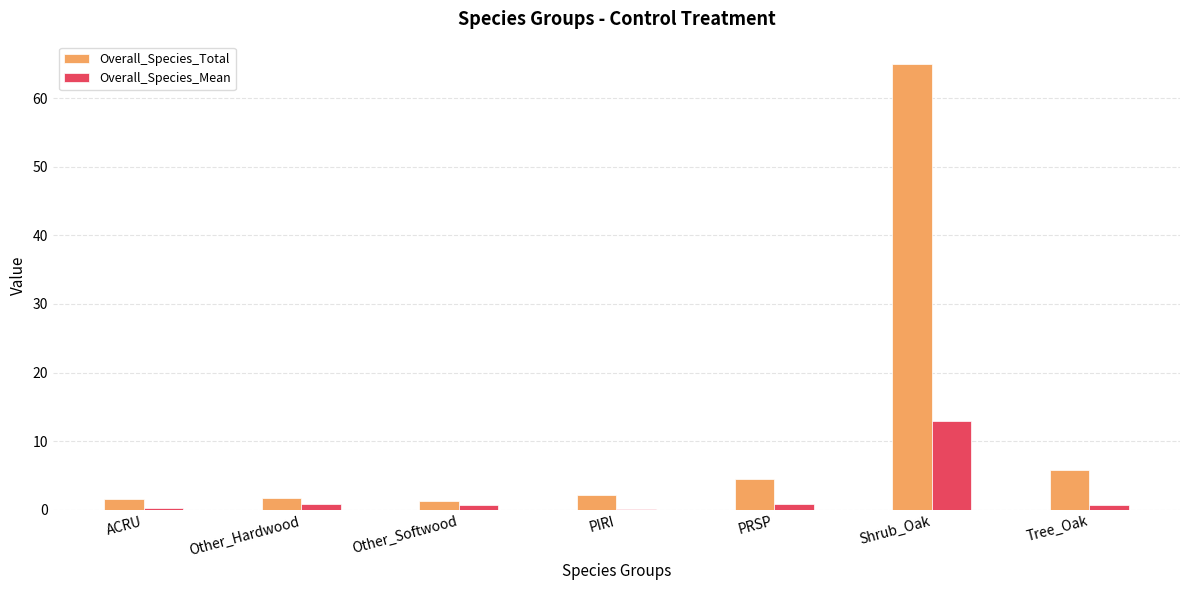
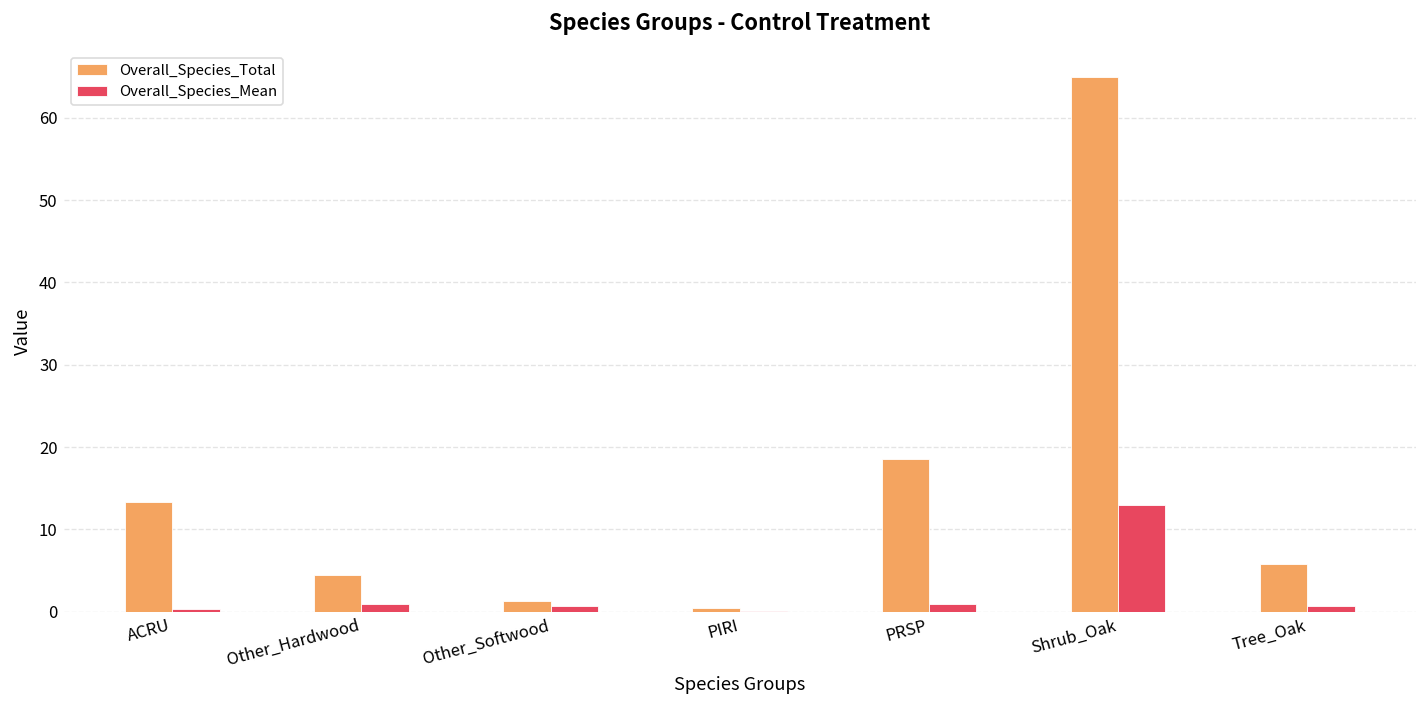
Overall_Species_Total, ACRU: 2 -> 13
Overall_Species_Total, Other_Hardwood: 2 -> 4
Overall_Species_Total, PIRI: 2 -> 0
Overall_Species_Total, PRSP: 4 -> 19
